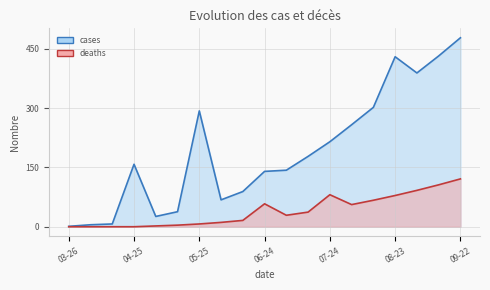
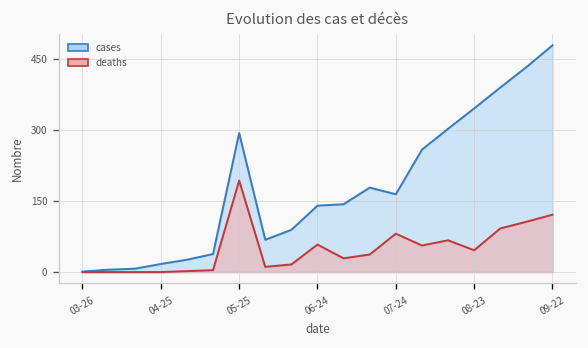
cases, 04-25: 160 -> 20
deaths, 05-25: 10 -> 190
cases, 07-24: 220 -> 160
cases, 08-23: 430 -> 350
deaths, 08-23: 80 -> 50
